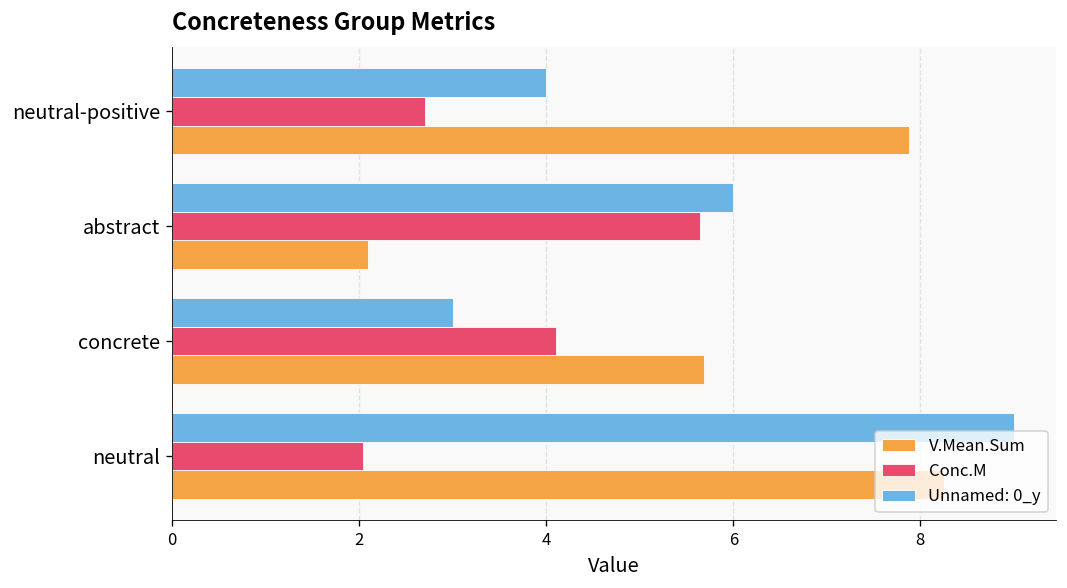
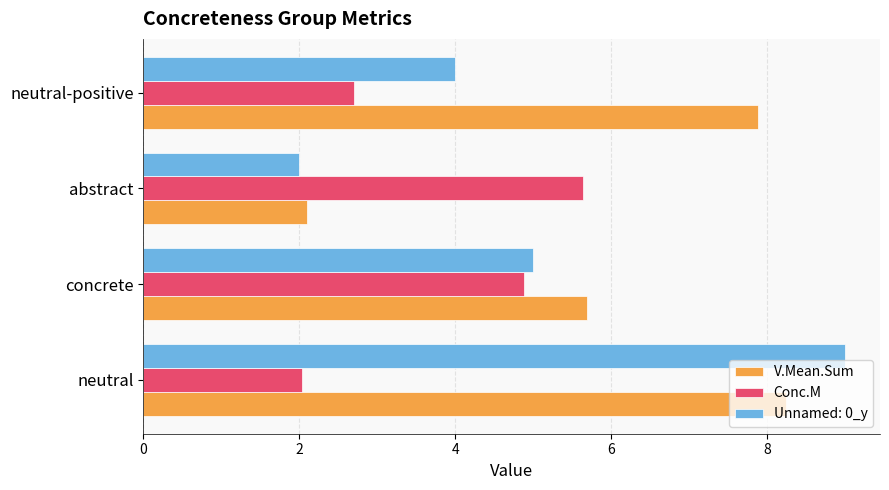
Unnamed: 0_y, abstract: 6 -> 2
Unnamed: 0_y, concrete: 3 -> 5
Conc.M, concrete: 4.1 -> 4.9
